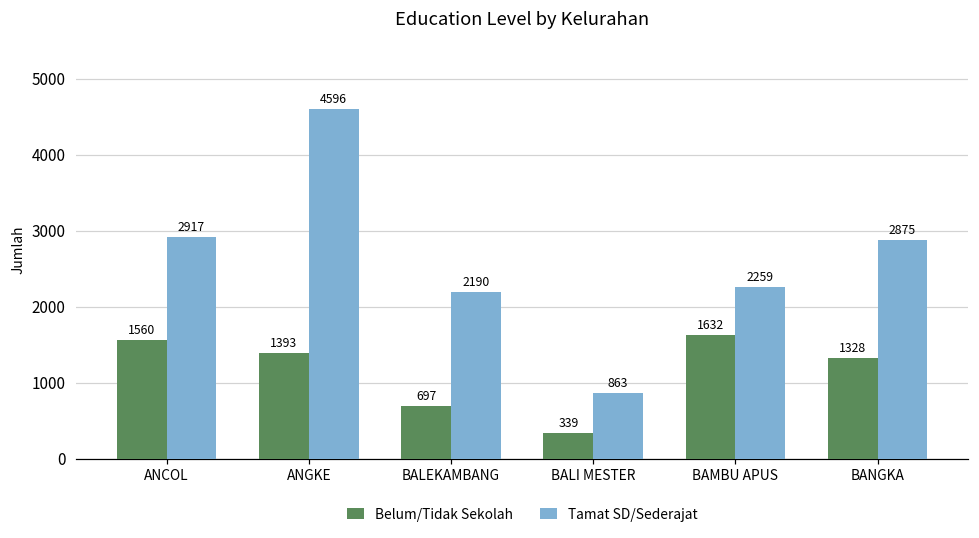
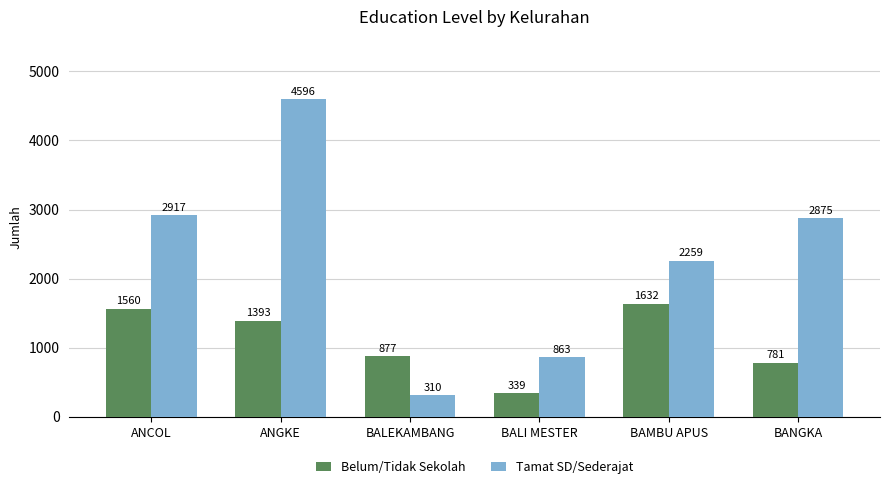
Belum/Tidak Sekolah, BALEKAMBANG: 697 -> 877
Tamat SD/Sederajat, BALEKAMBANG: 2190 -> 310
Belum/Tidak Sekolah, BANGKA: 1328 -> 781
